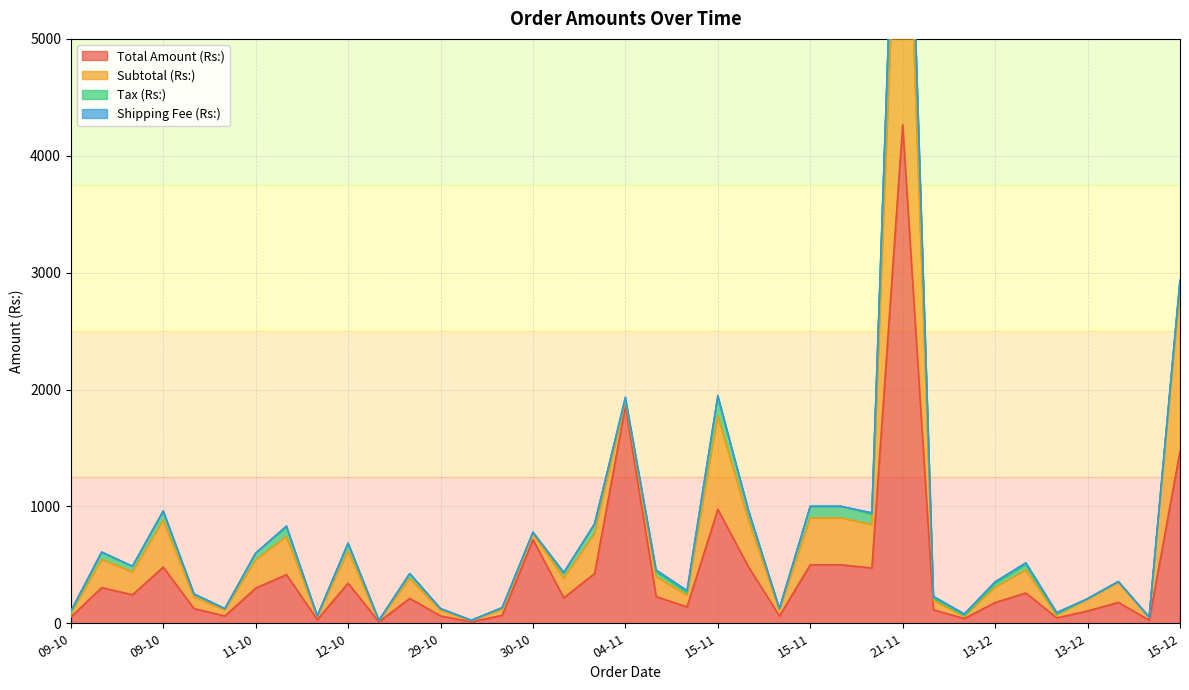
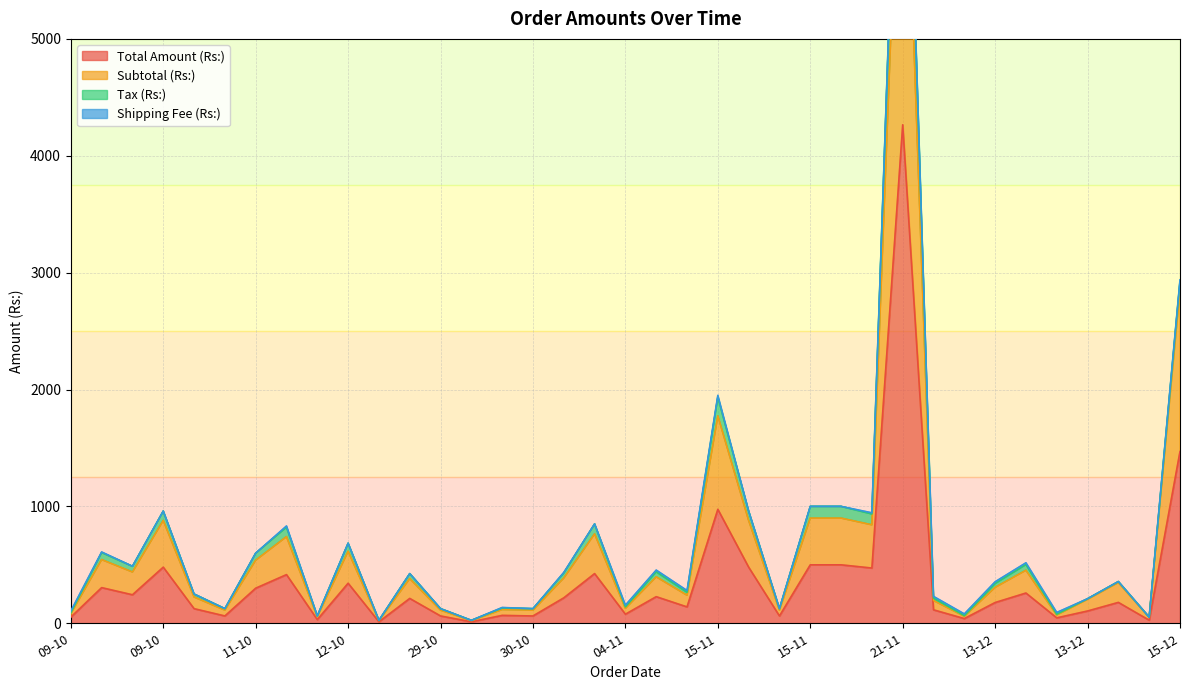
Total Amount (Rs:), 30-10: 720 -> 60
Total Amount (Rs:), 04-11: 1860 -> 80
